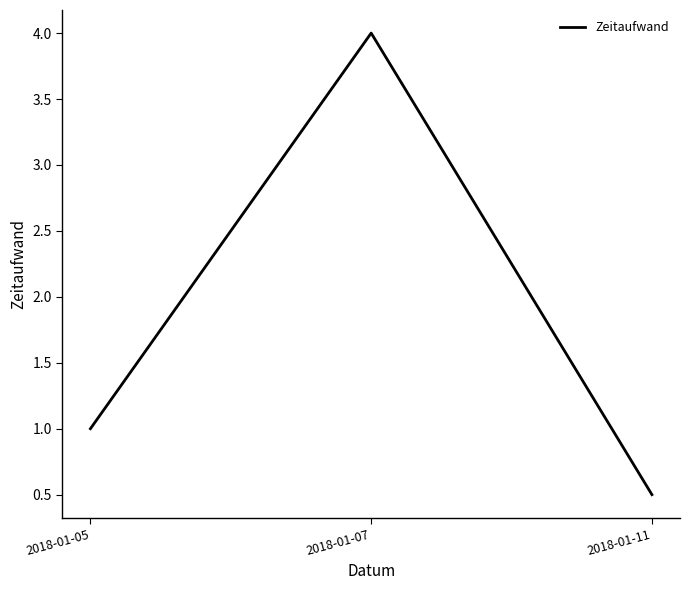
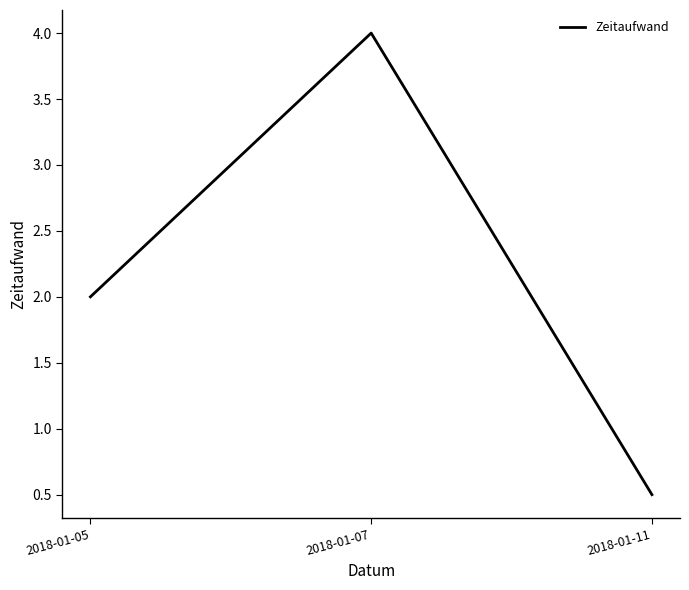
2018-01-05: 1 -> 2
